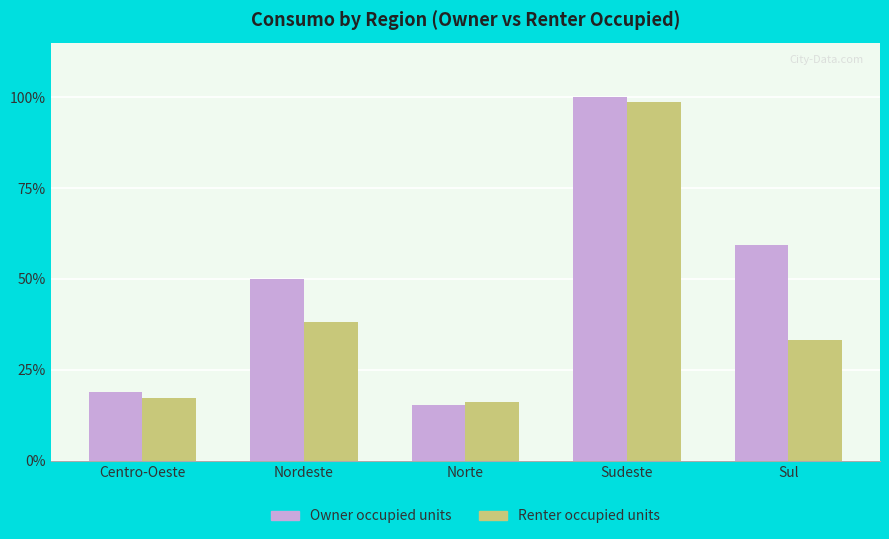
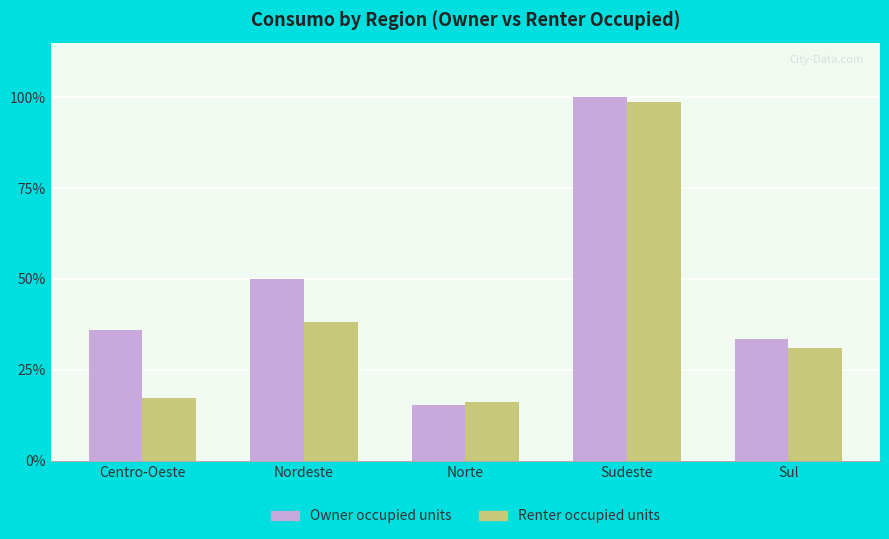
Owner occupied units, Centro-Oeste: 19% -> 36%
Owner occupied units, Sul: 59% -> 33%
Renter occupied units, Sul: 33% -> 31%
